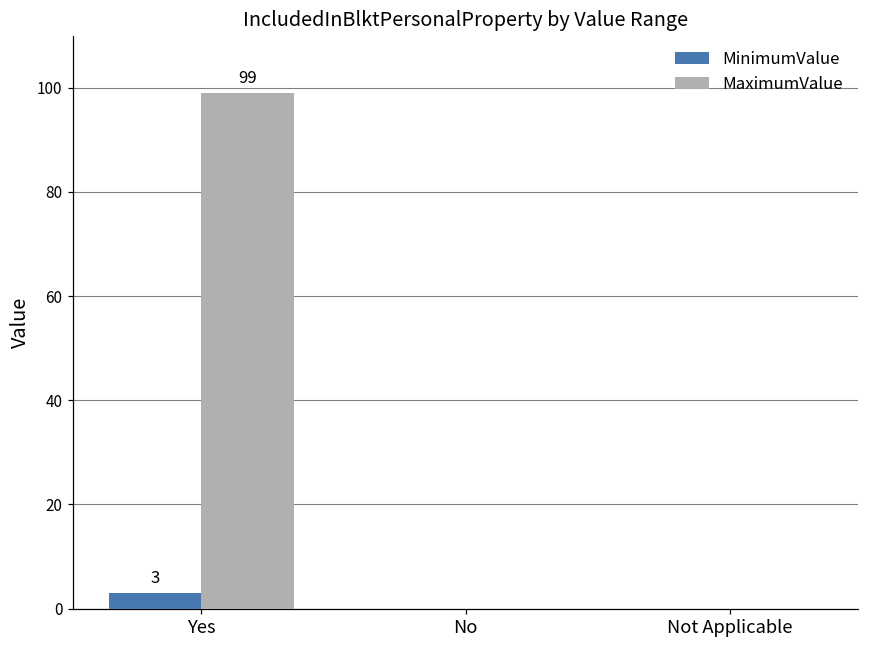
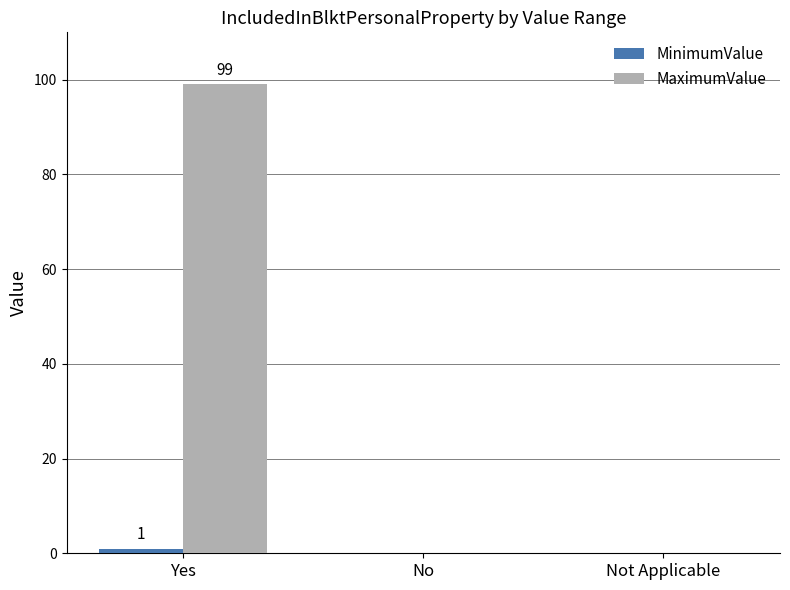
MinimumValue, Yes: 3 -> 1
